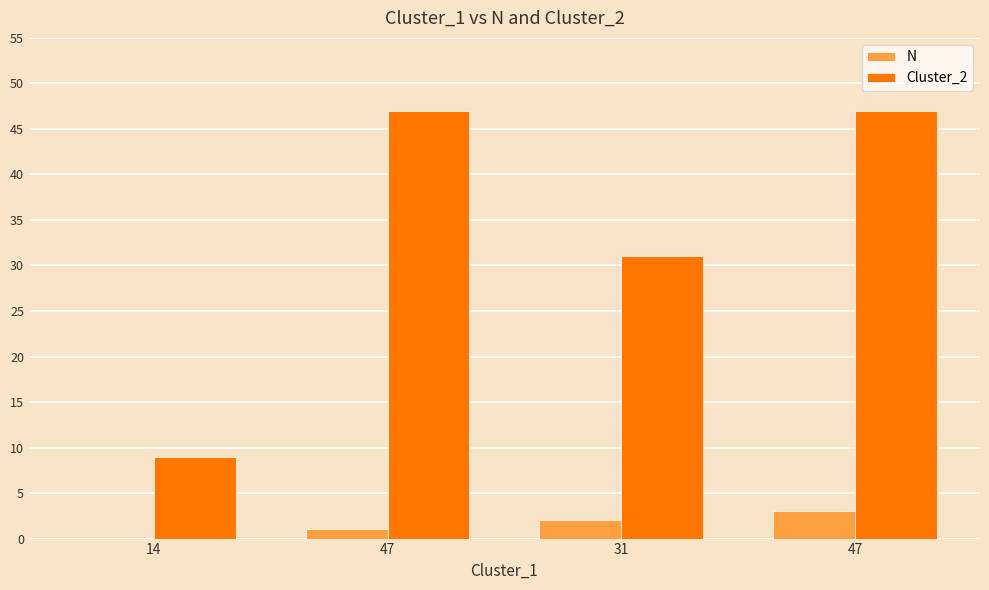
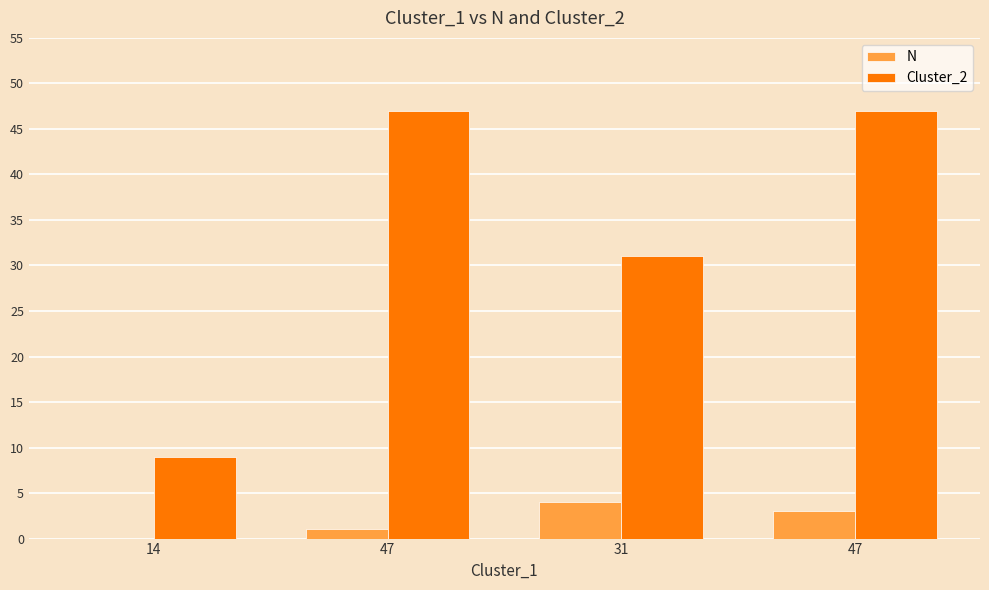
N, 31: 2 -> 4
